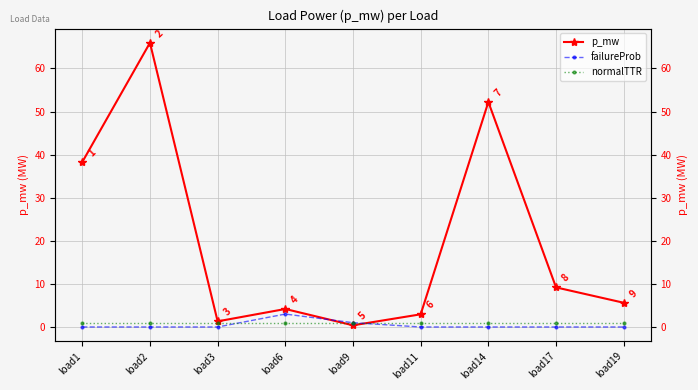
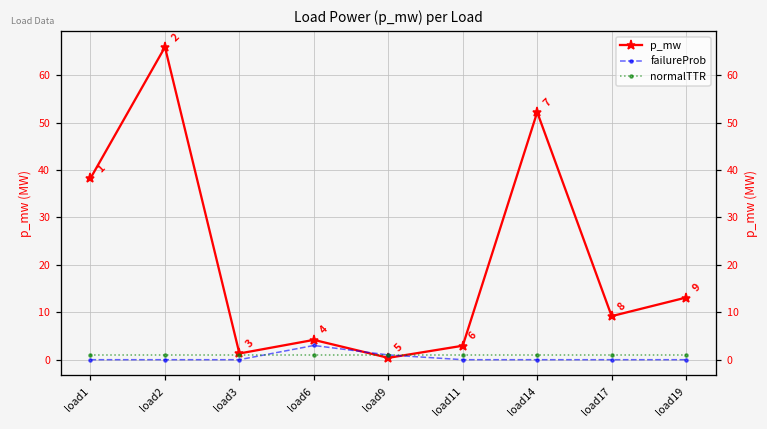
p_mw, load19: 6 -> 13
